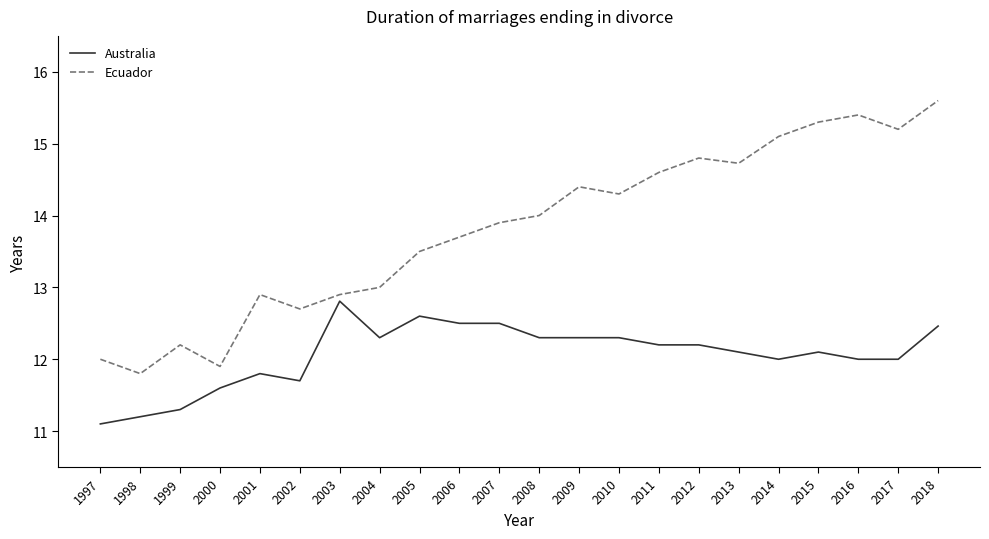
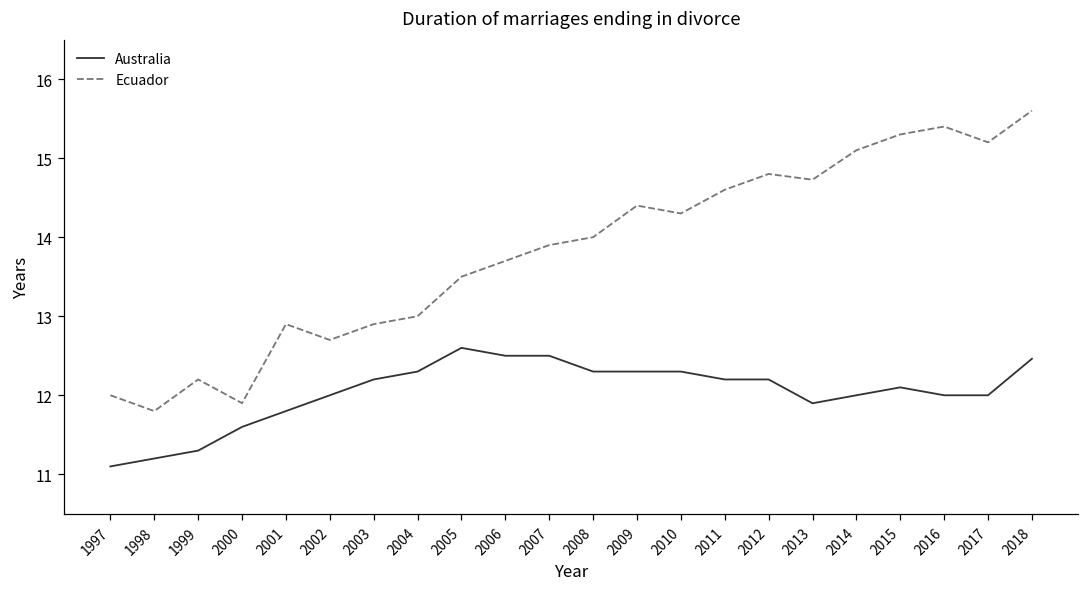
Australia, 2002: 11.7 -> 12.0
Australia, 2003: 12.8 -> 12.2
Australia, 2013: 12.1 -> 11.9
